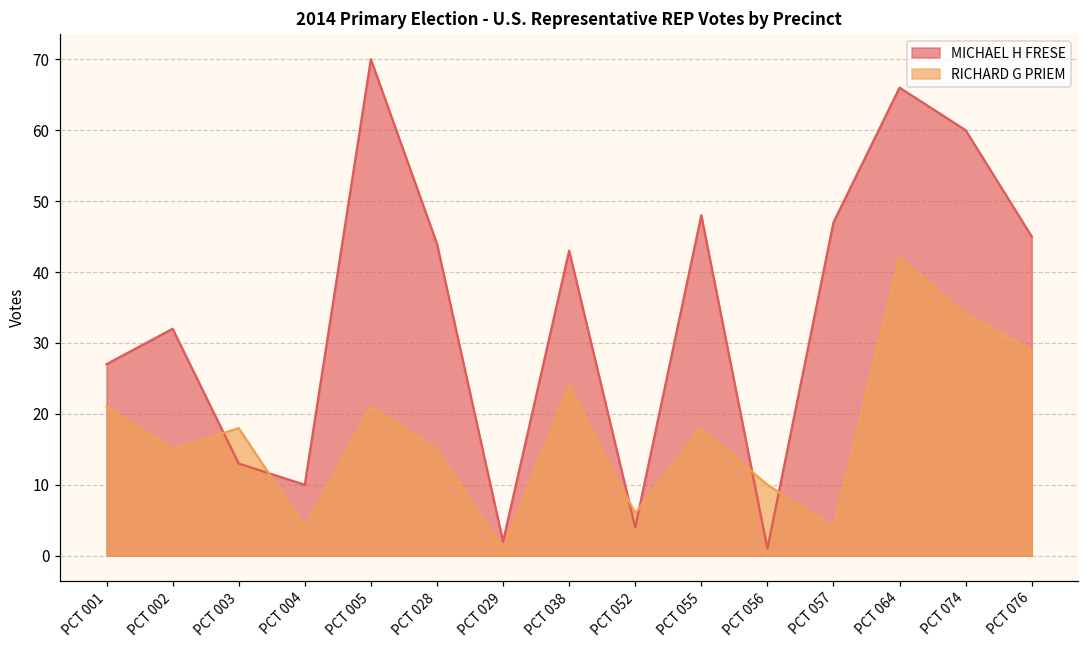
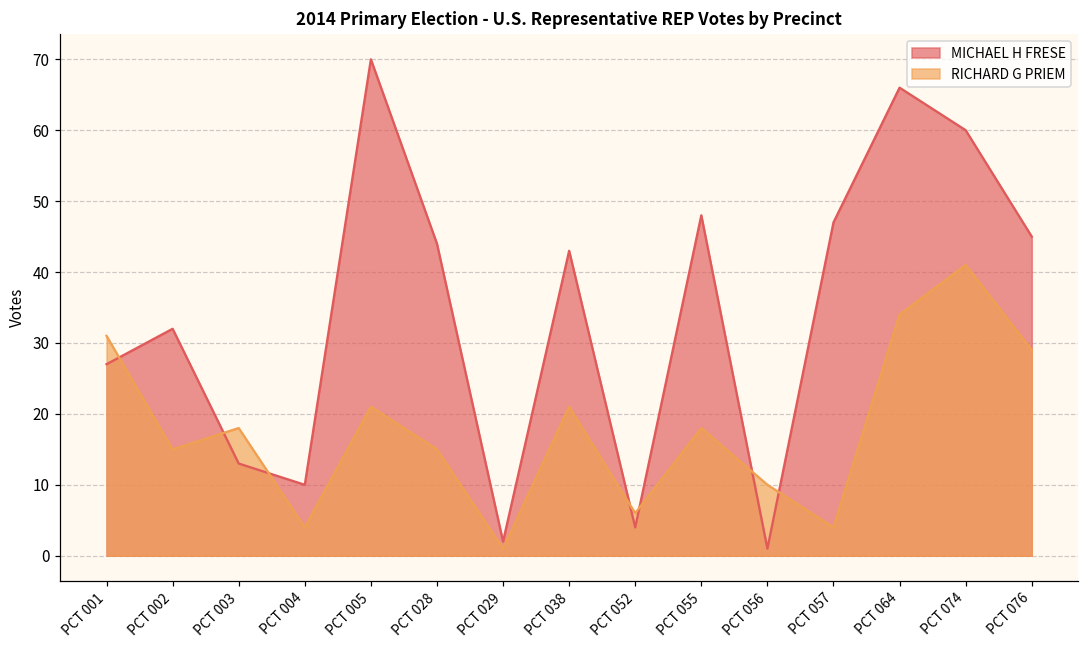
RICHARD G PRIEM, PCT 001: 21 -> 31
RICHARD G PRIEM, PCT 038: 24 -> 21
RICHARD G PRIEM, PCT 064: 42 -> 34
RICHARD G PRIEM, PCT 074: 34 -> 41
